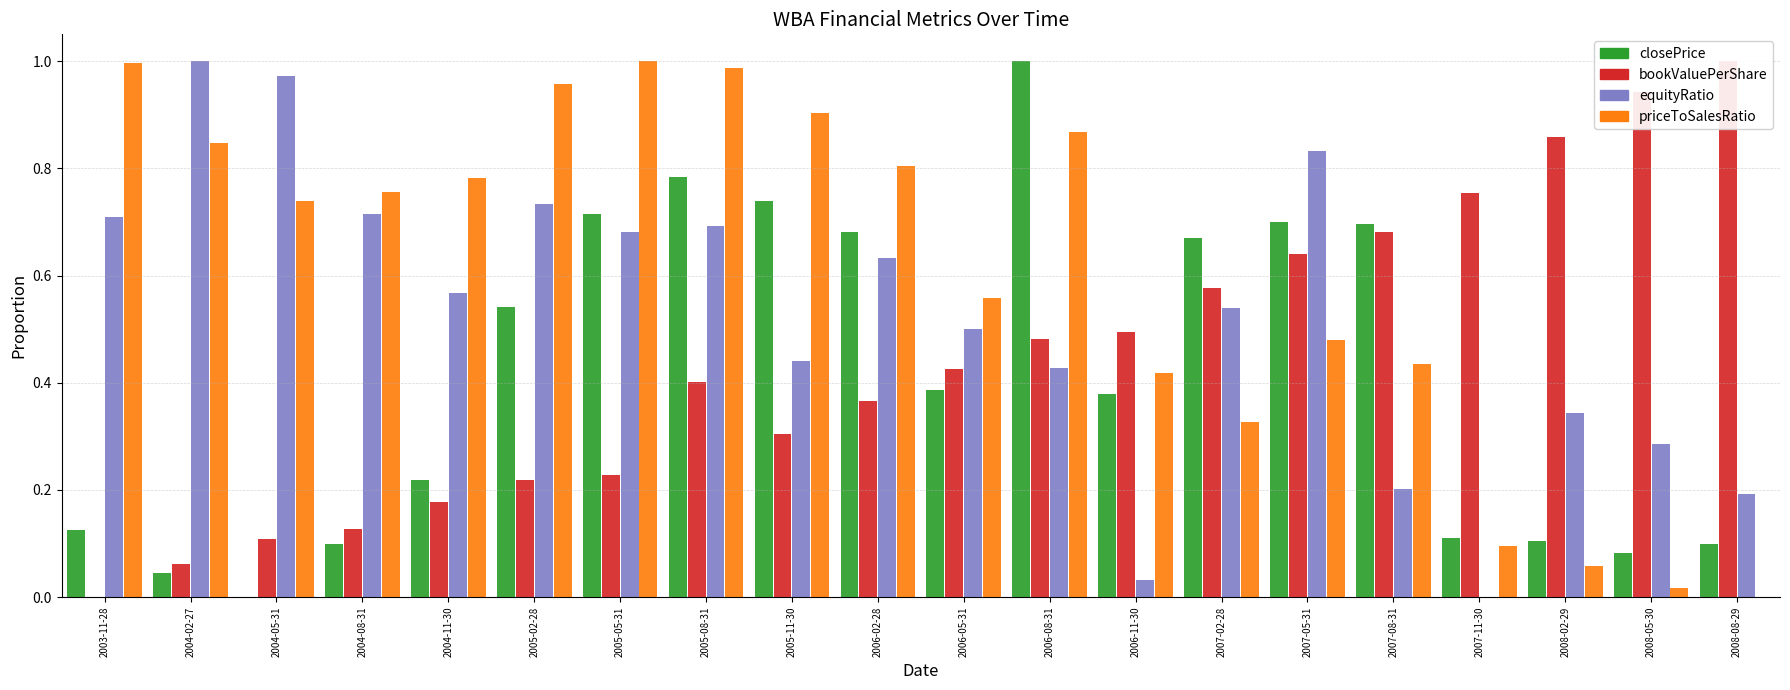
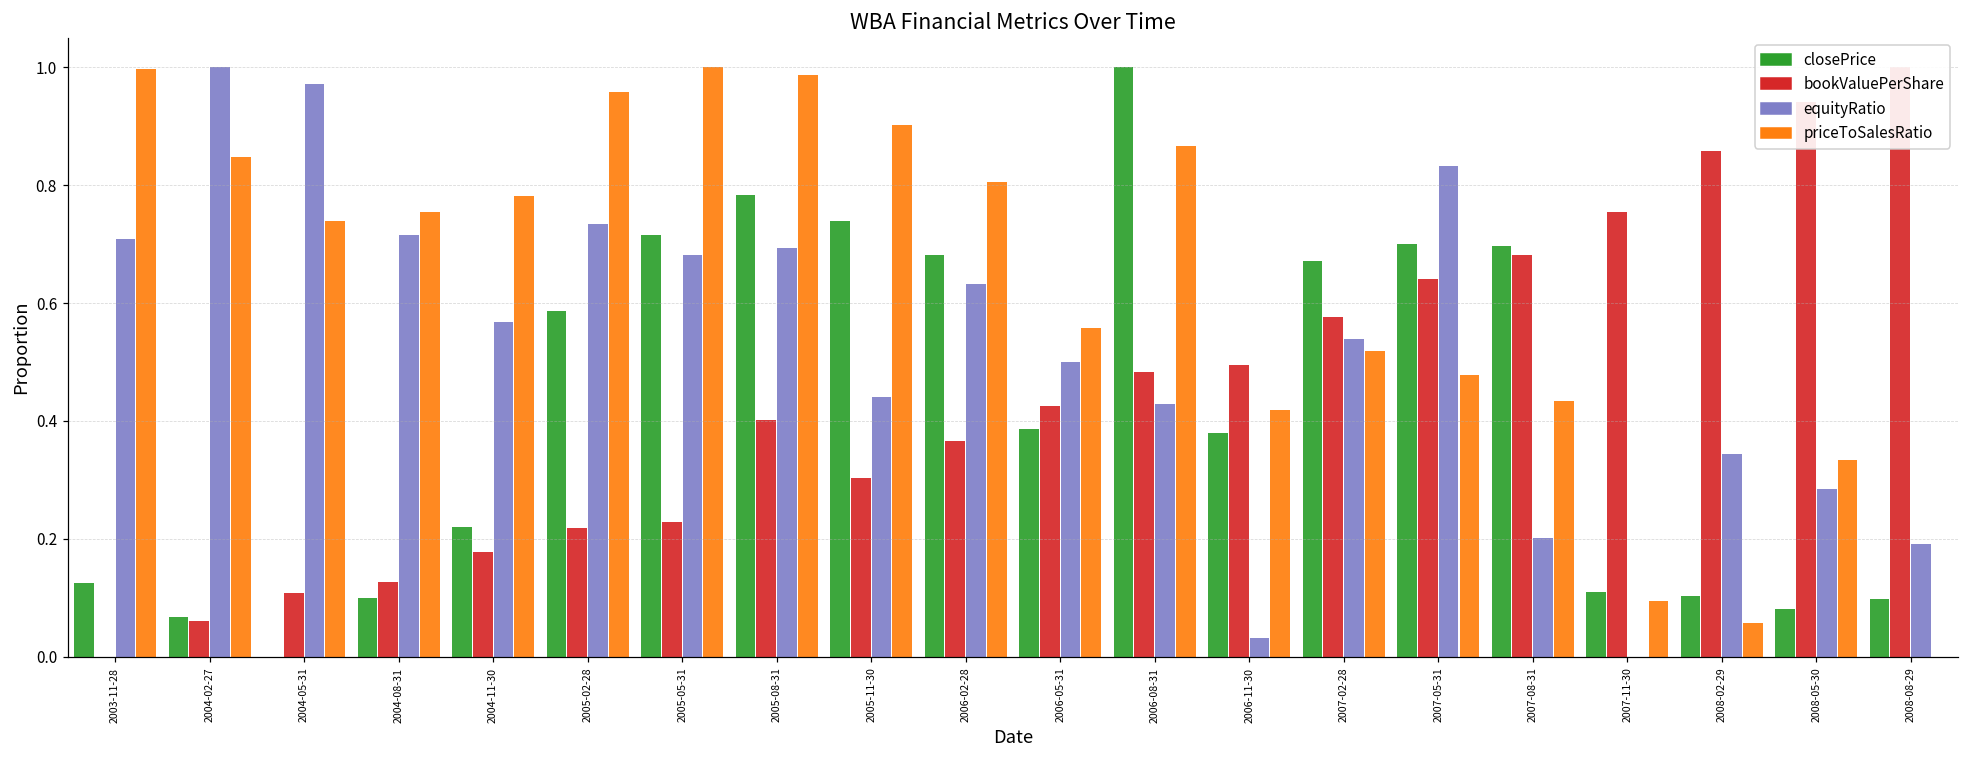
closePrice, 2004-02-27: 0.04 -> 0.07
closePrice, 2005-02-28: 0.54 -> 0.59
priceToSalesRatio, 2007-02-28: 0.33 -> 0.52
priceToSalesRatio, 2008-05-30: 0.02 -> 0.33
